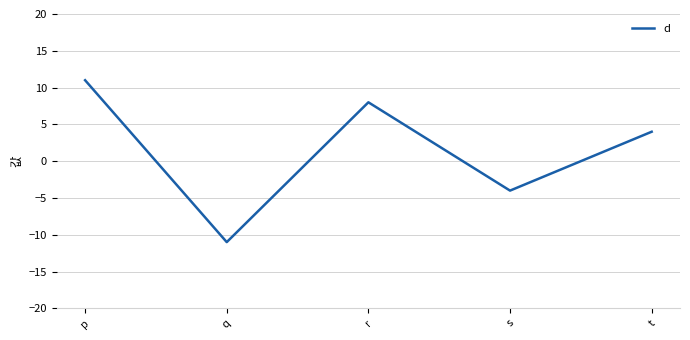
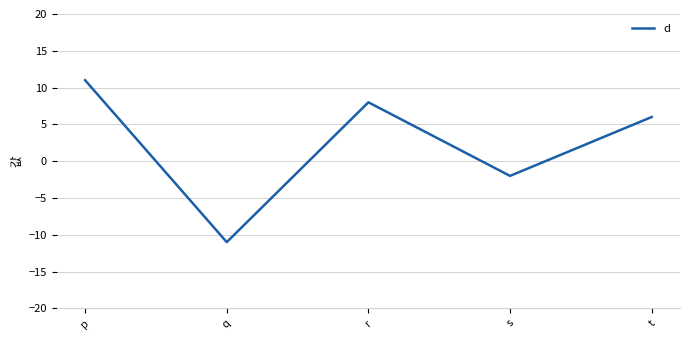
s: -4 -> -2
t: 4 -> 6
